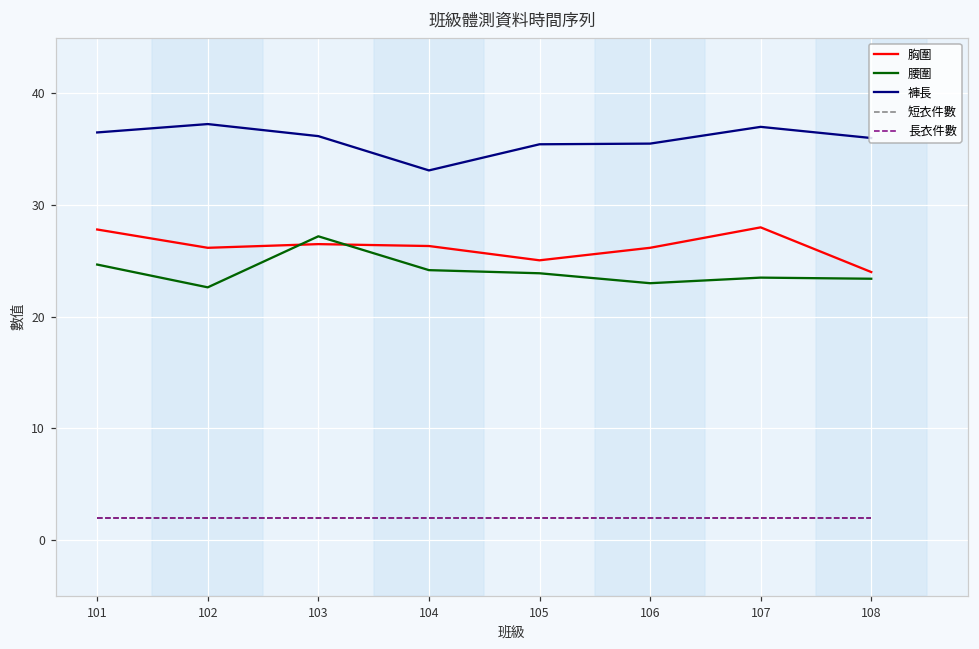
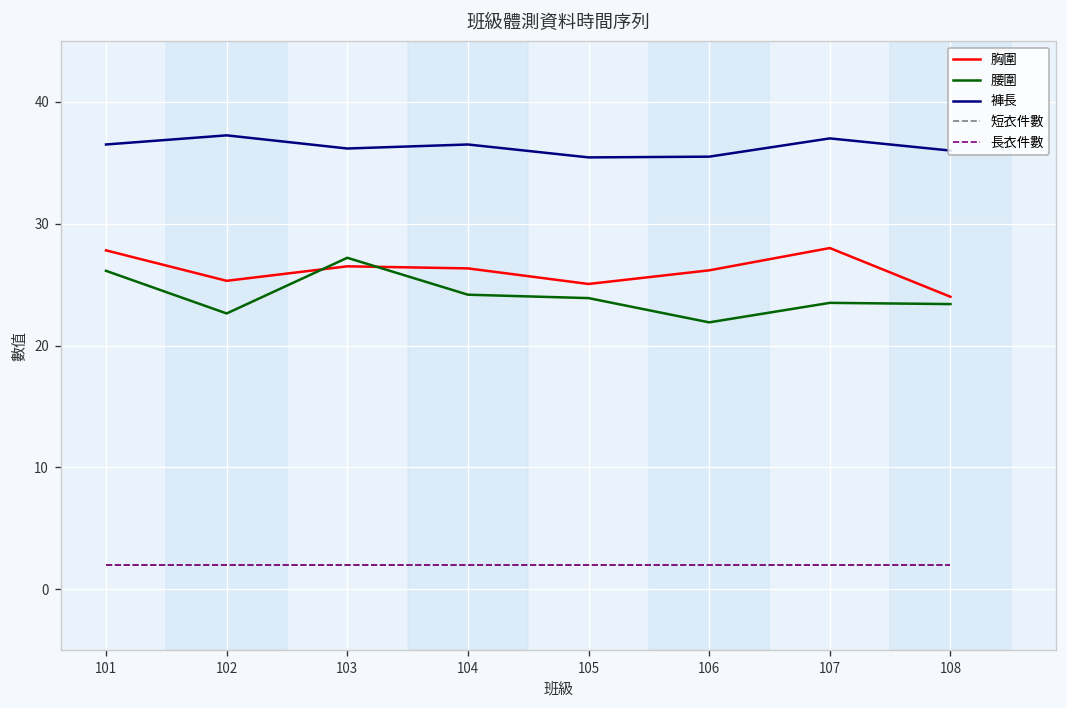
腰圍, 101: 24.7 -> 26.1
胸圍, 102: 26.2 -> 25.3
褲長, 104: 33.1 -> 36.5
腰圍, 106: 23.0 -> 21.9
